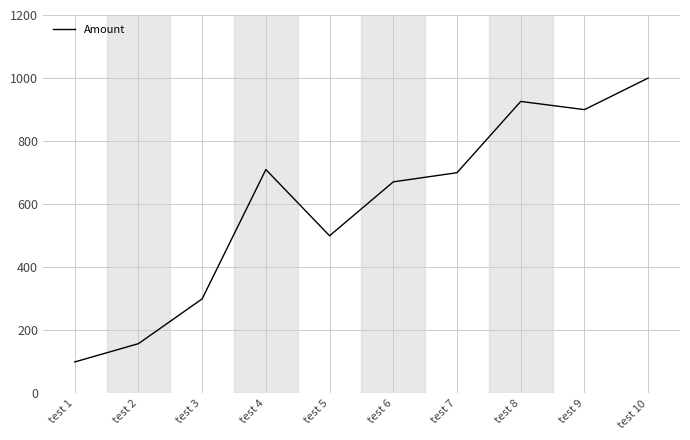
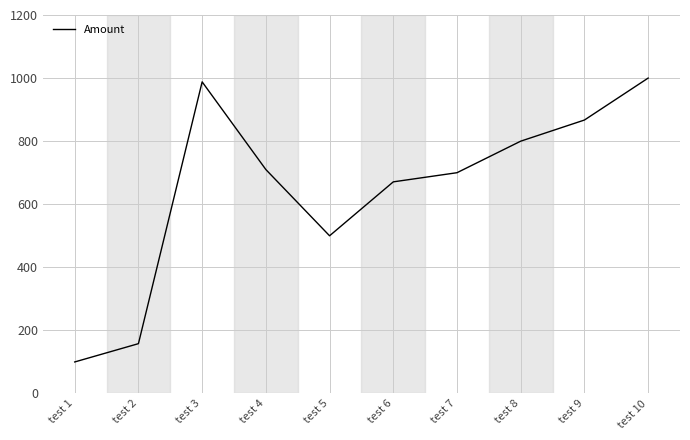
test 3: 300 -> 990
test 8: 930 -> 800
test 9: 900 -> 870
